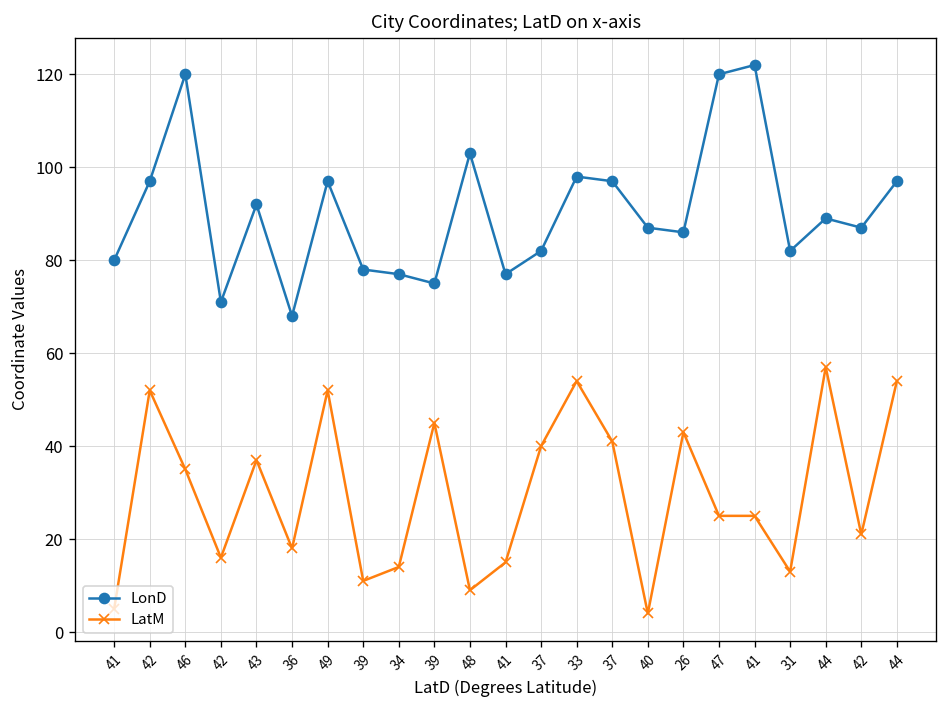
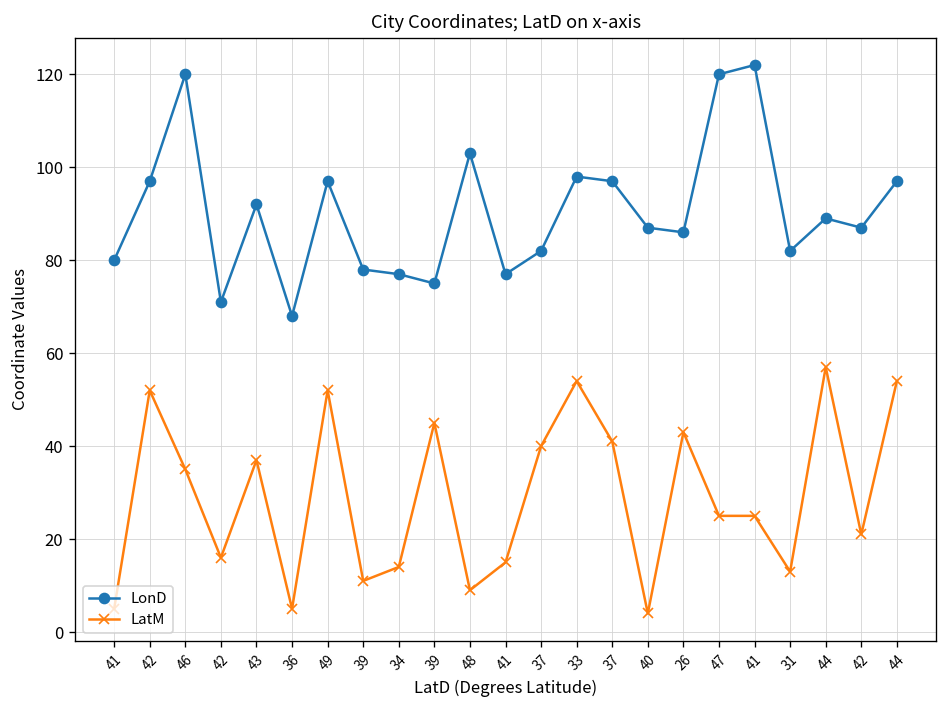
LatM, 36: 18 -> 5
